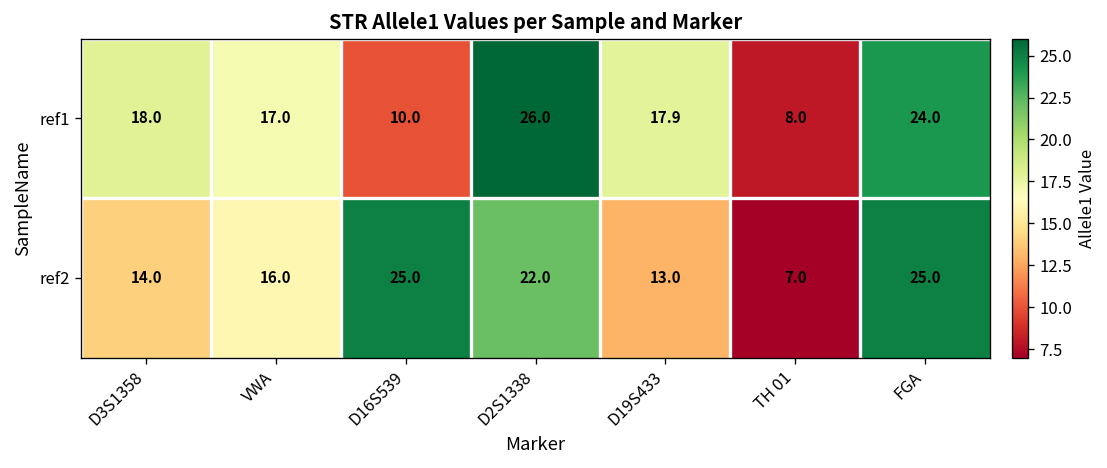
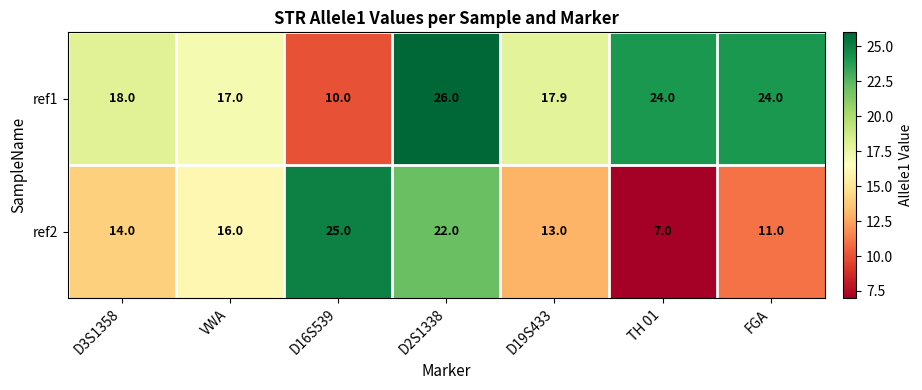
ref1, TH 01: 8.0 -> 24.0
ref2, FGA: 25.0 -> 11.0
